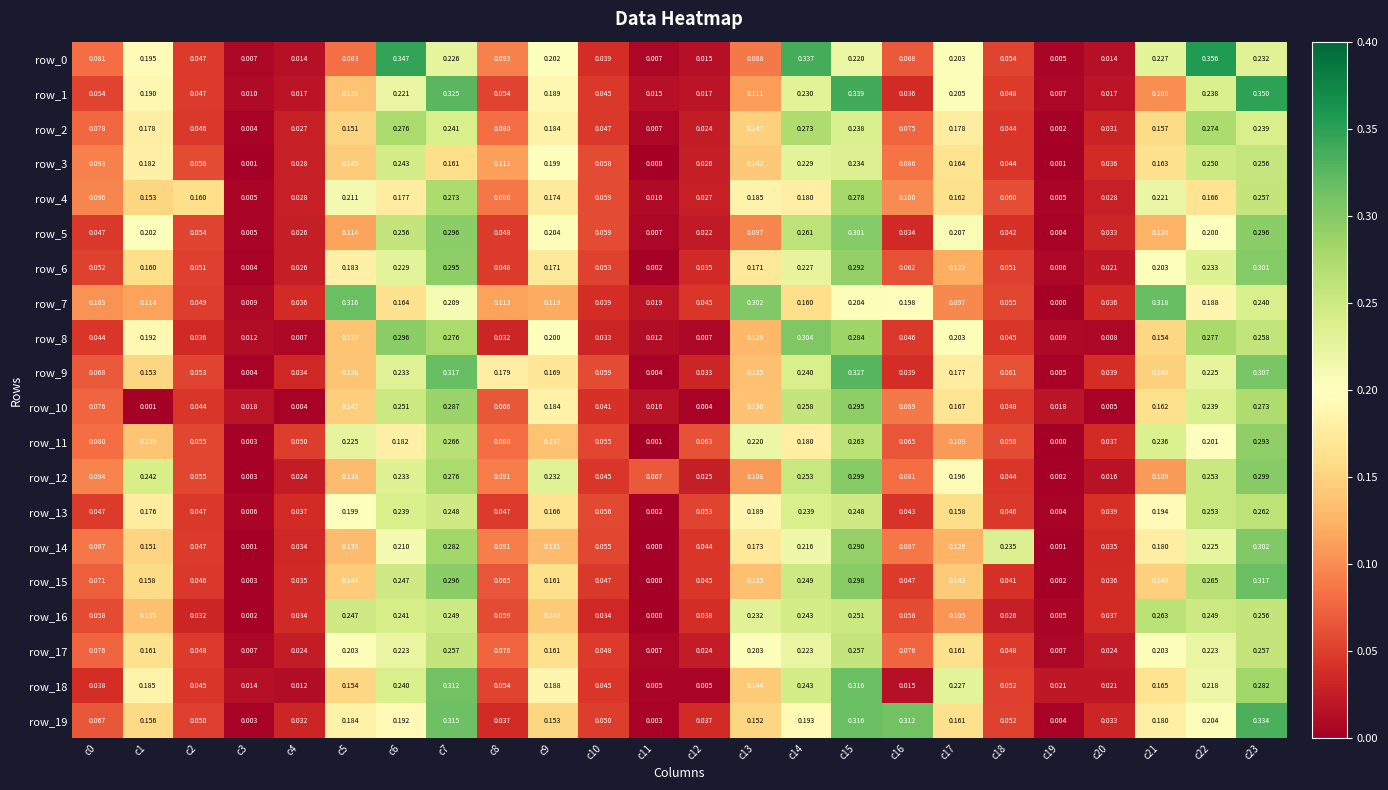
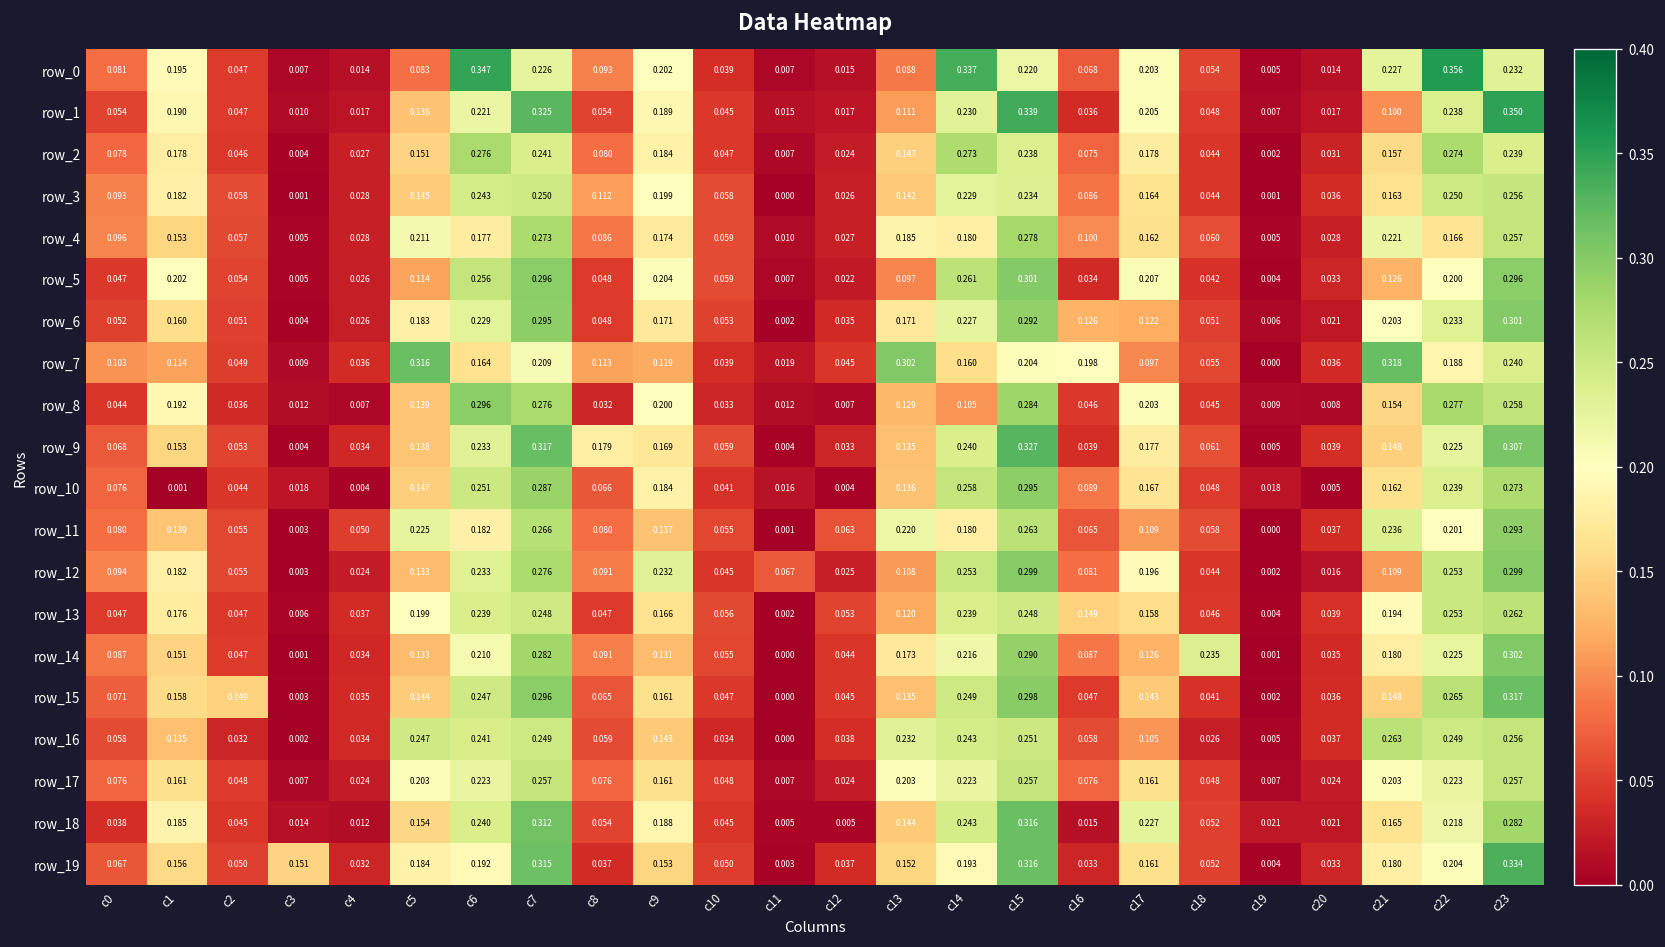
row_3, c7: 0.161 -> 0.250
row_4, c2: 0.160 -> 0.057
row_6, c16: 0.062 -> 0.126
row_8, c14: 0.304 -> 0.105
row_12, c1: 0.242 -> 0.182
row_13, c13: 0.189 -> 0.120
row_13, c16: 0.043 -> 0.149
row_15, c2: 0.046 -> 0.149
row_19, c3: 0.003 -> 0.151
row_19, c16: 0.312 -> 0.033
